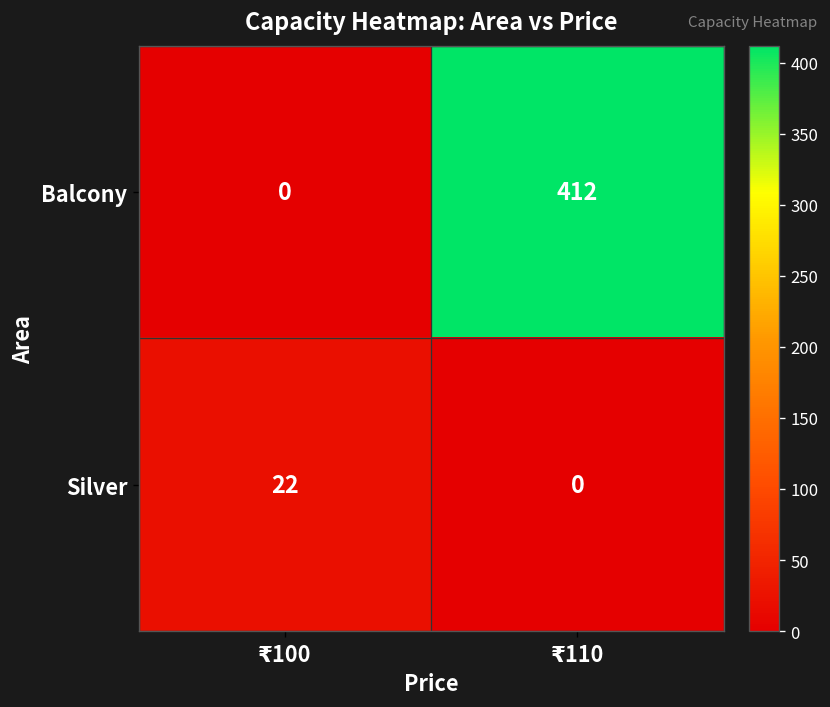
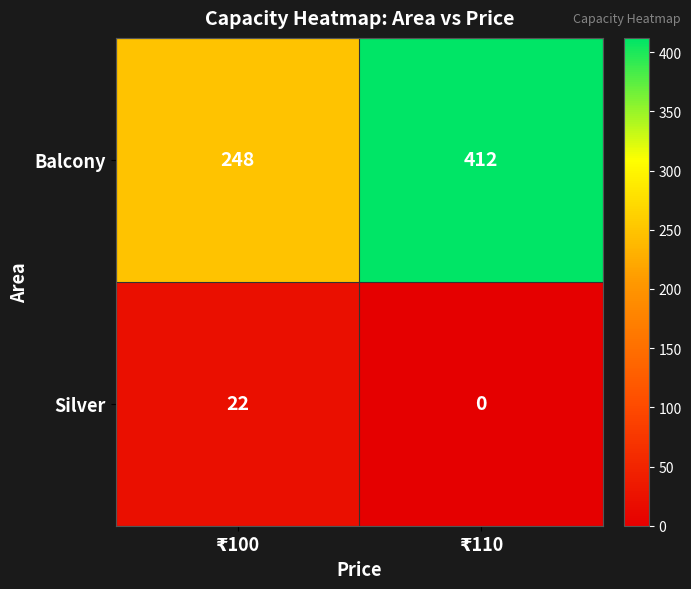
Balcony, ₹100: 0 -> 248
